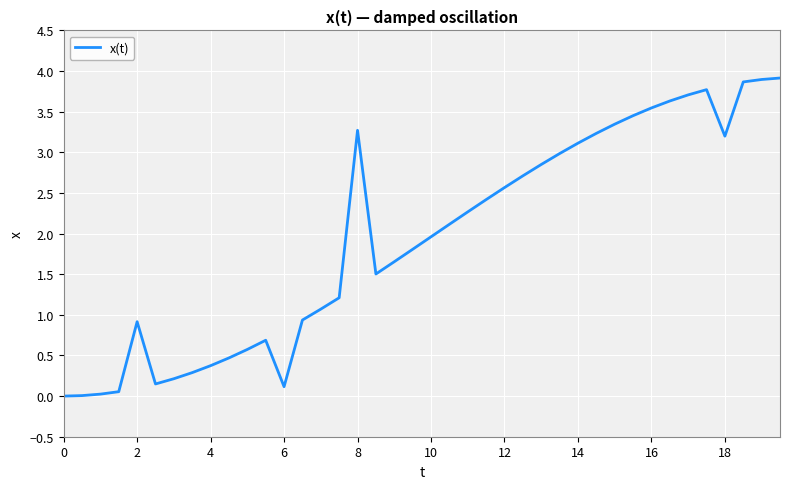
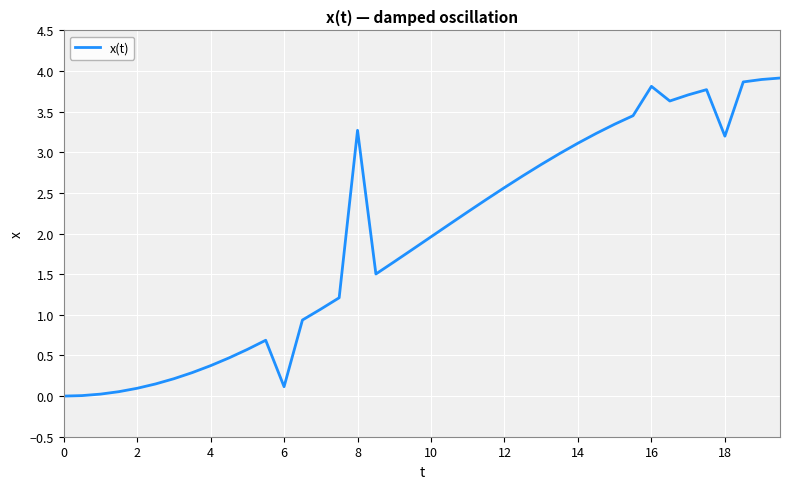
2: 0.9 -> 0.1
16: 3.5 -> 3.8
